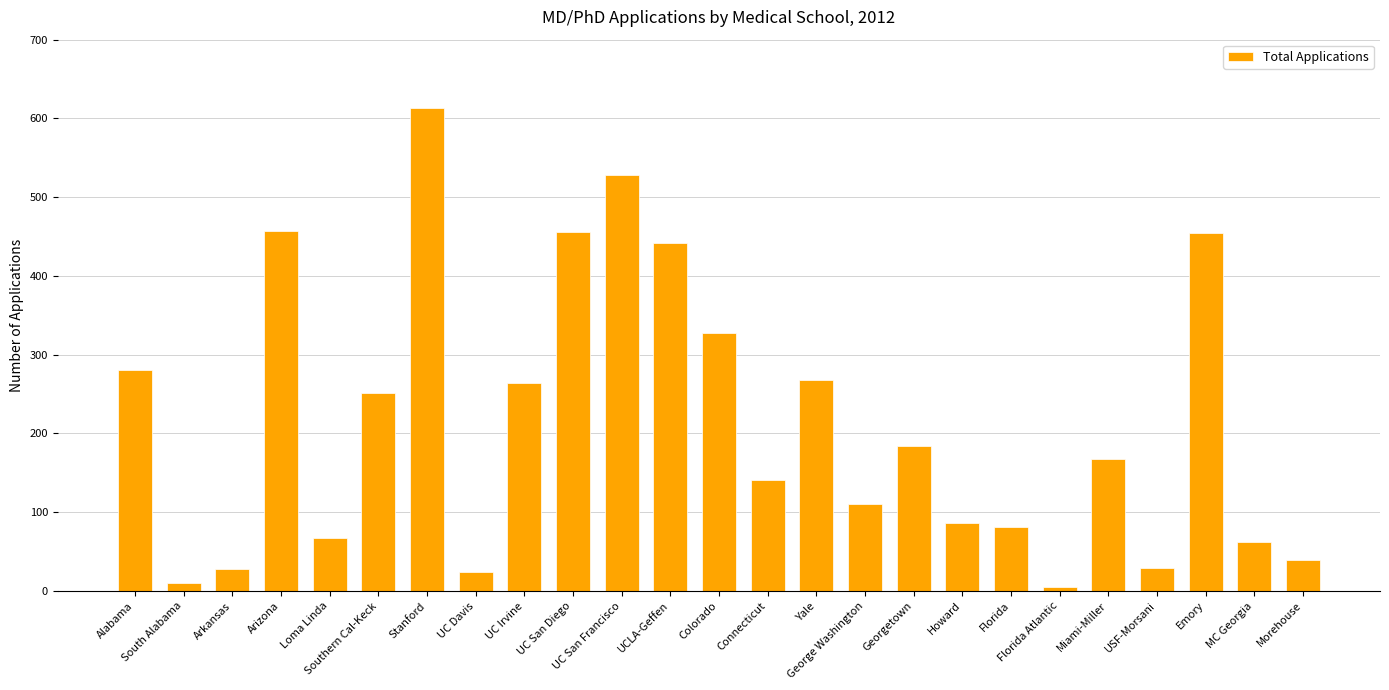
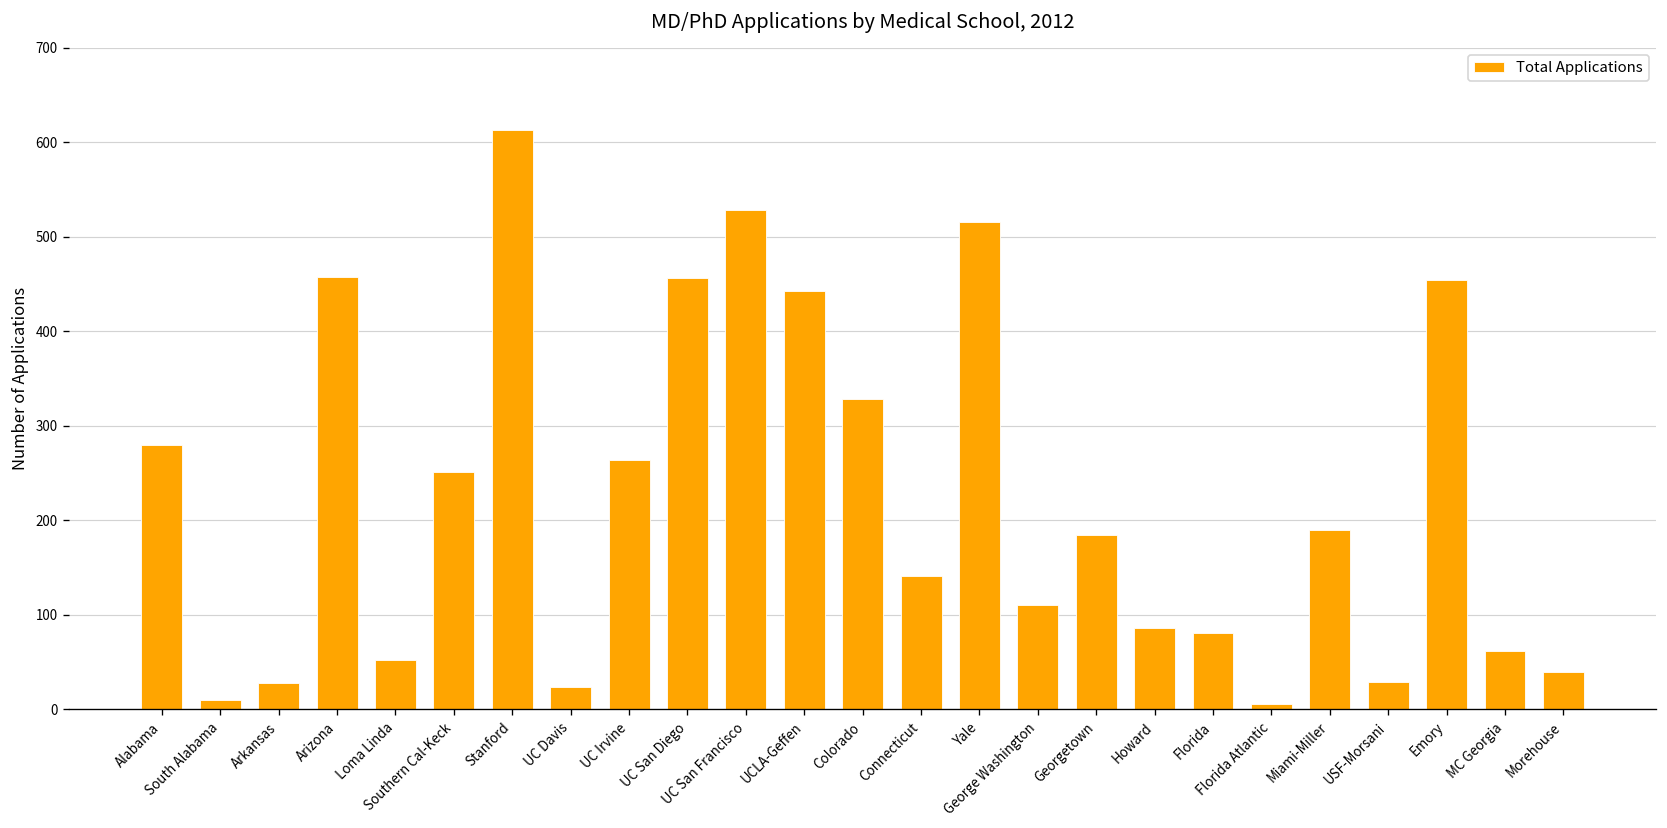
Loma Linda: 70 -> 50
Yale: 270 -> 520
Miami-Miller: 170 -> 190
